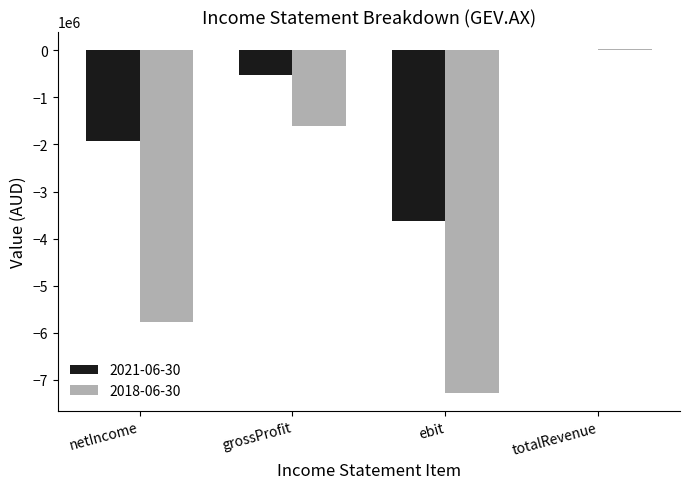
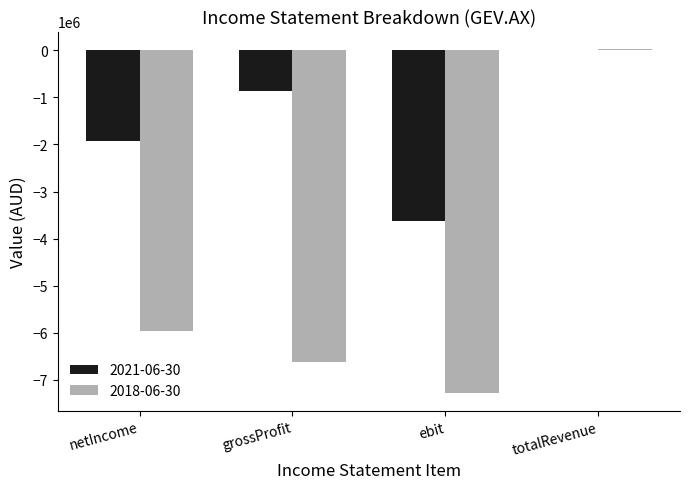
2018-06-30, netIncome: -5800000 -> -6000000
2021-06-30, grossProfit: -500000 -> -900000
2018-06-30, grossProfit: -1600000 -> -6600000
